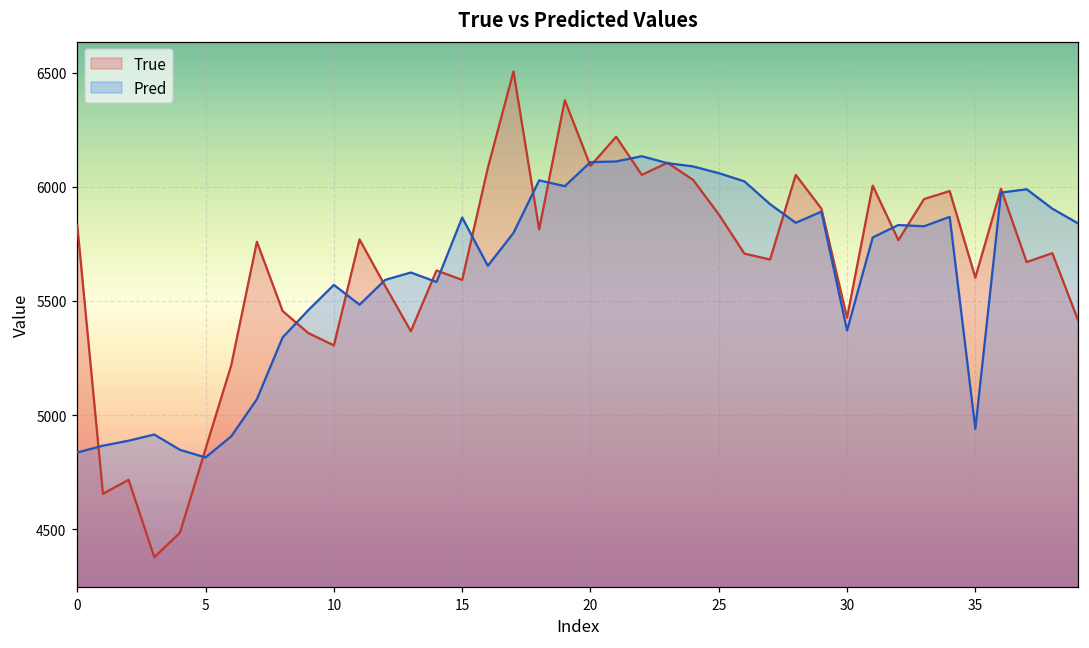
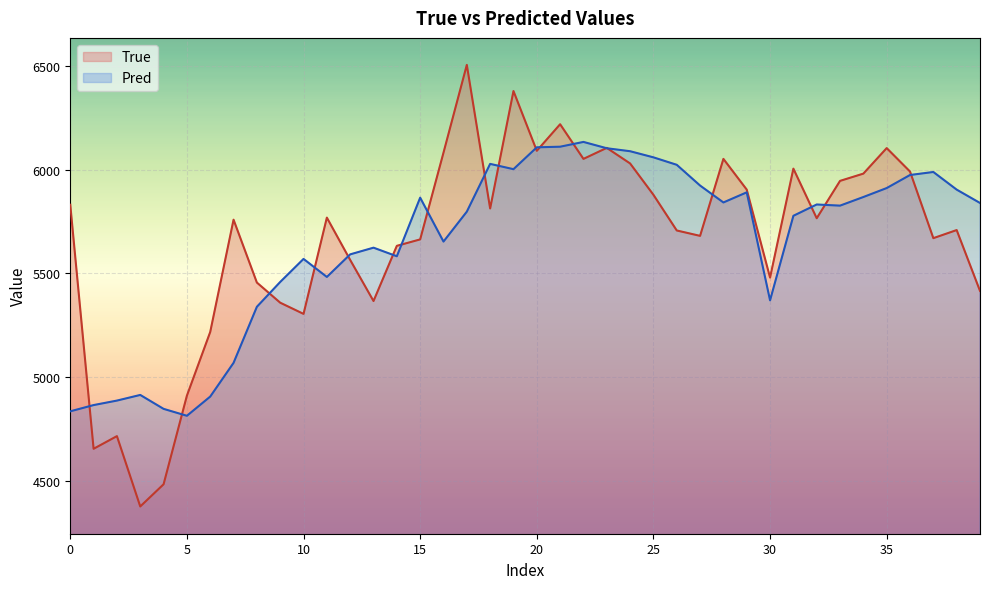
True, 5: 4850 -> 4910
True, 15: 5590 -> 5660
True, 30: 5430 -> 5480
True, 35: 5600 -> 6100
Pred, 35: 4940 -> 5910
